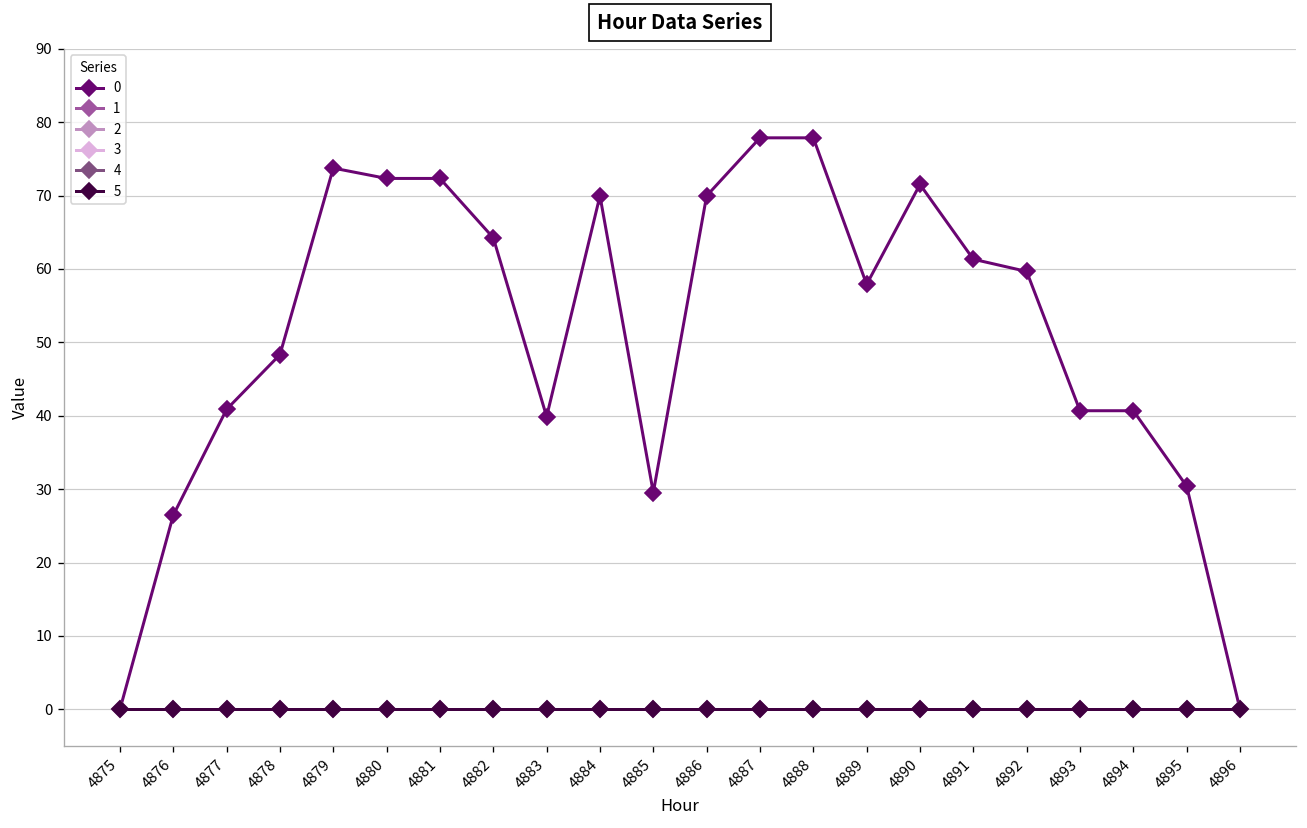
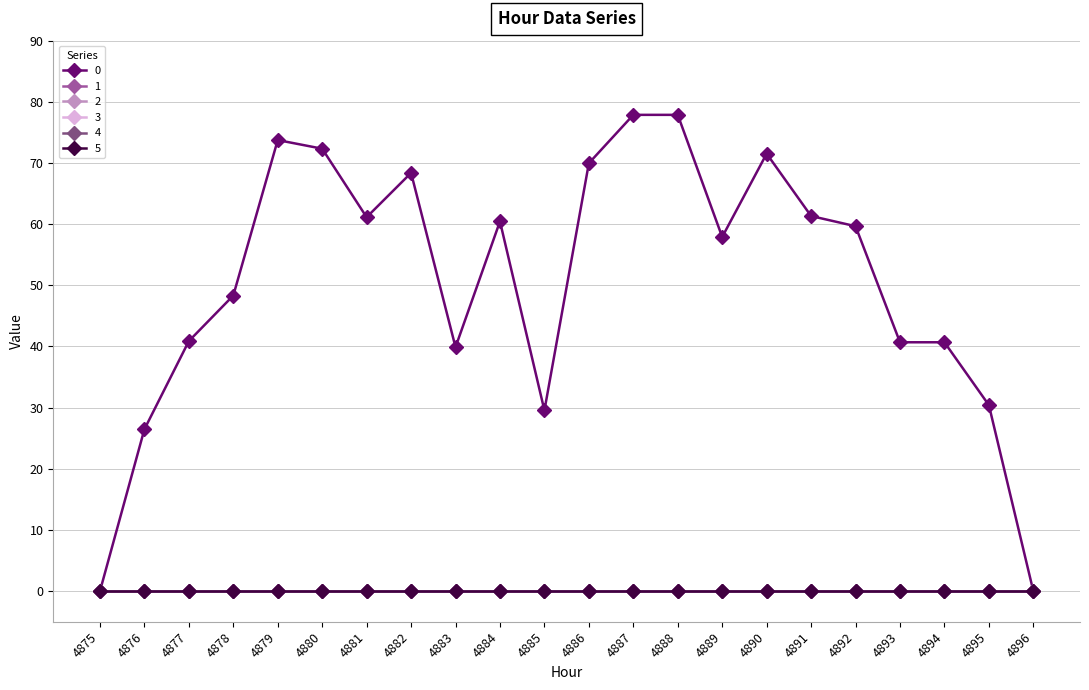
0, 4881: 72 -> 61
0, 4882: 64 -> 68
0, 4884: 70 -> 60
